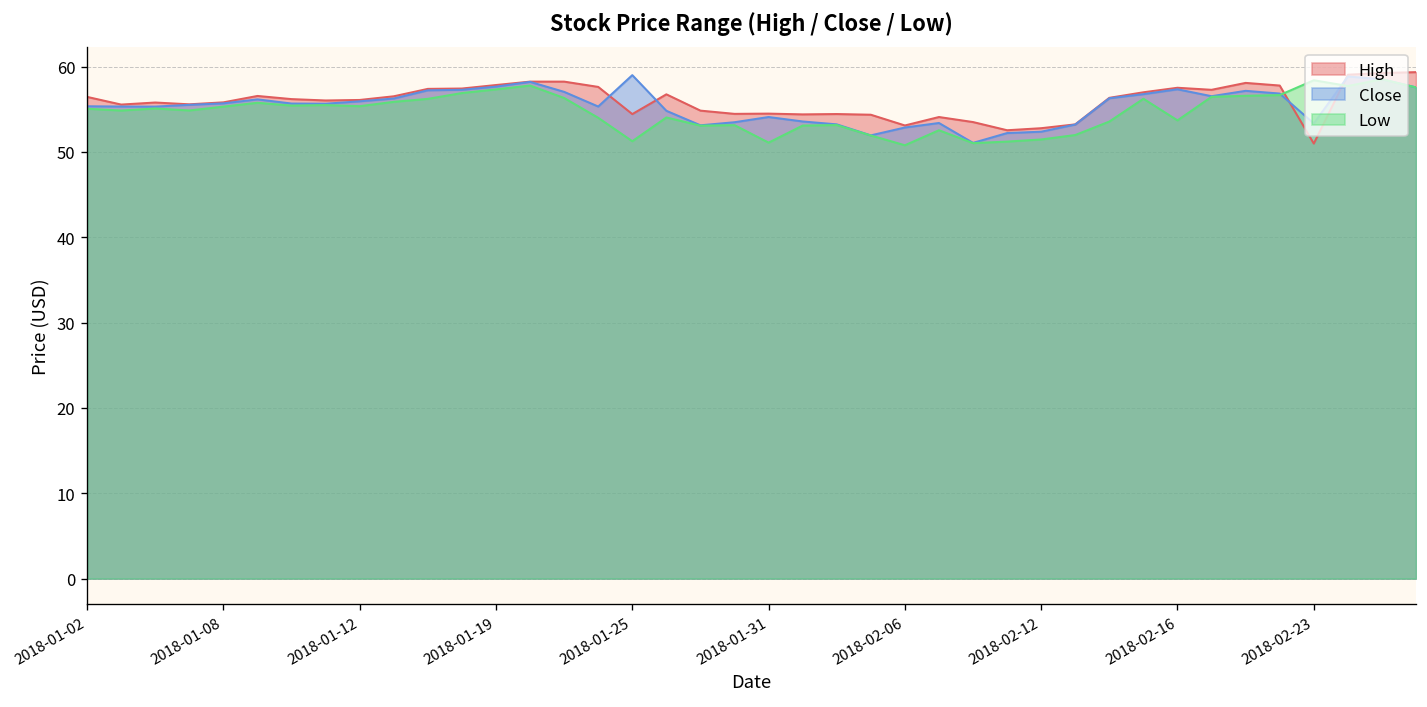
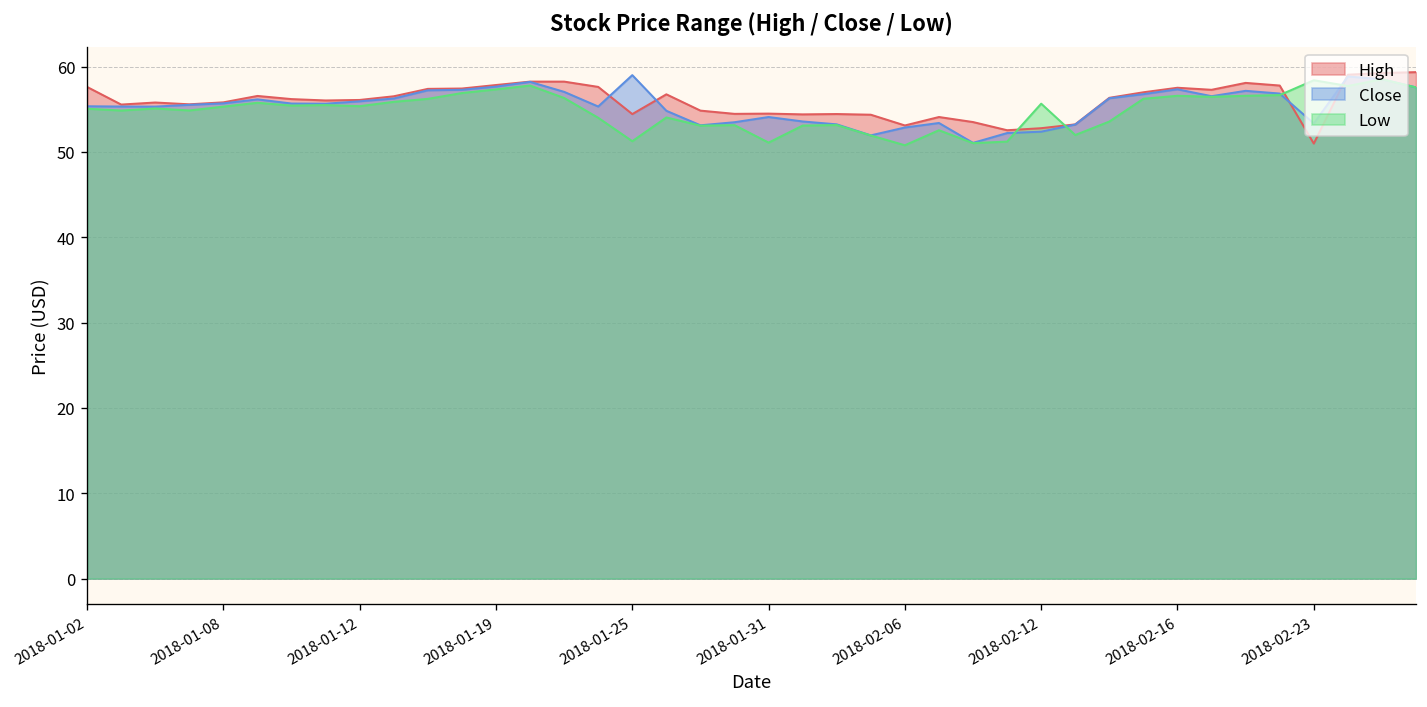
High, 2018-01-02: 56 -> 58
Low, 2018-02-12: 51 -> 56
Low, 2018-02-16: 54 -> 57
